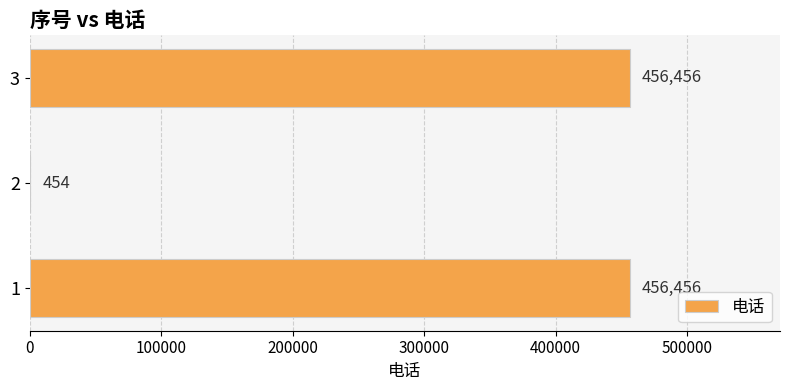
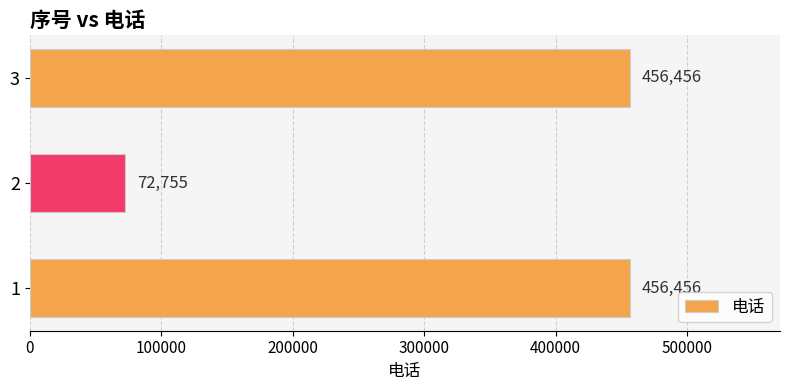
2: 454 -> 72,755
